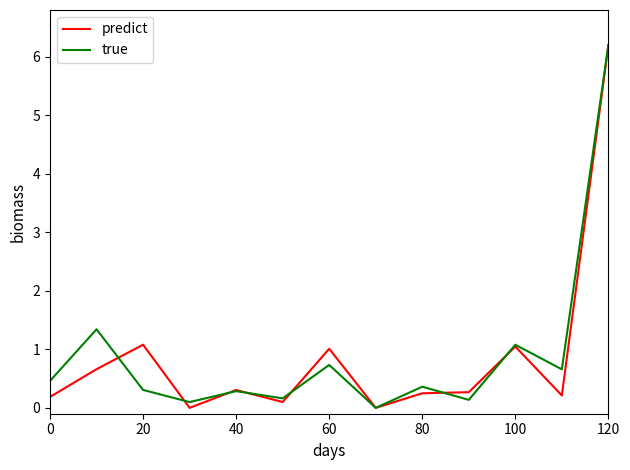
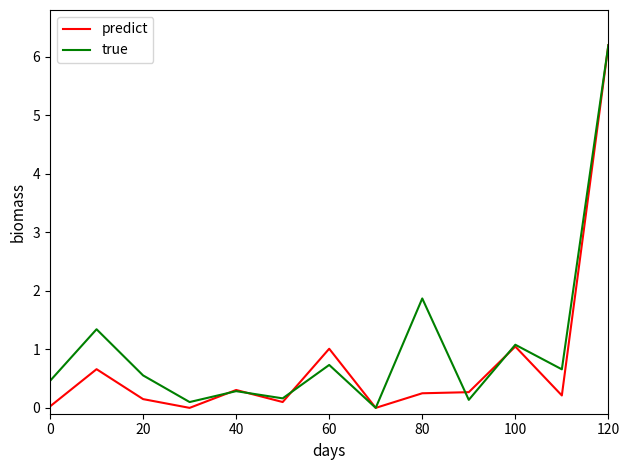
predict, 0: 0.2 -> 0.0
predict, 20: 1.1 -> 0.1
true, 20: 0.3 -> 0.6
true, 80: 0.4 -> 1.9
